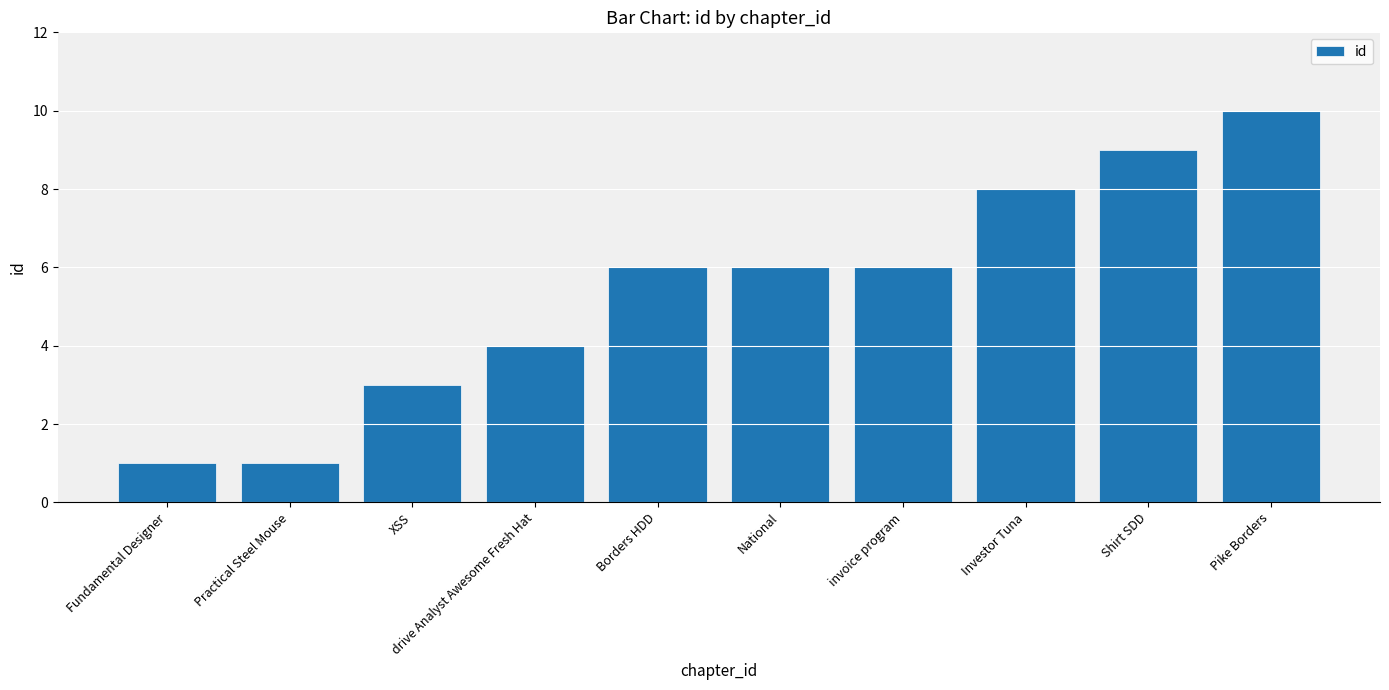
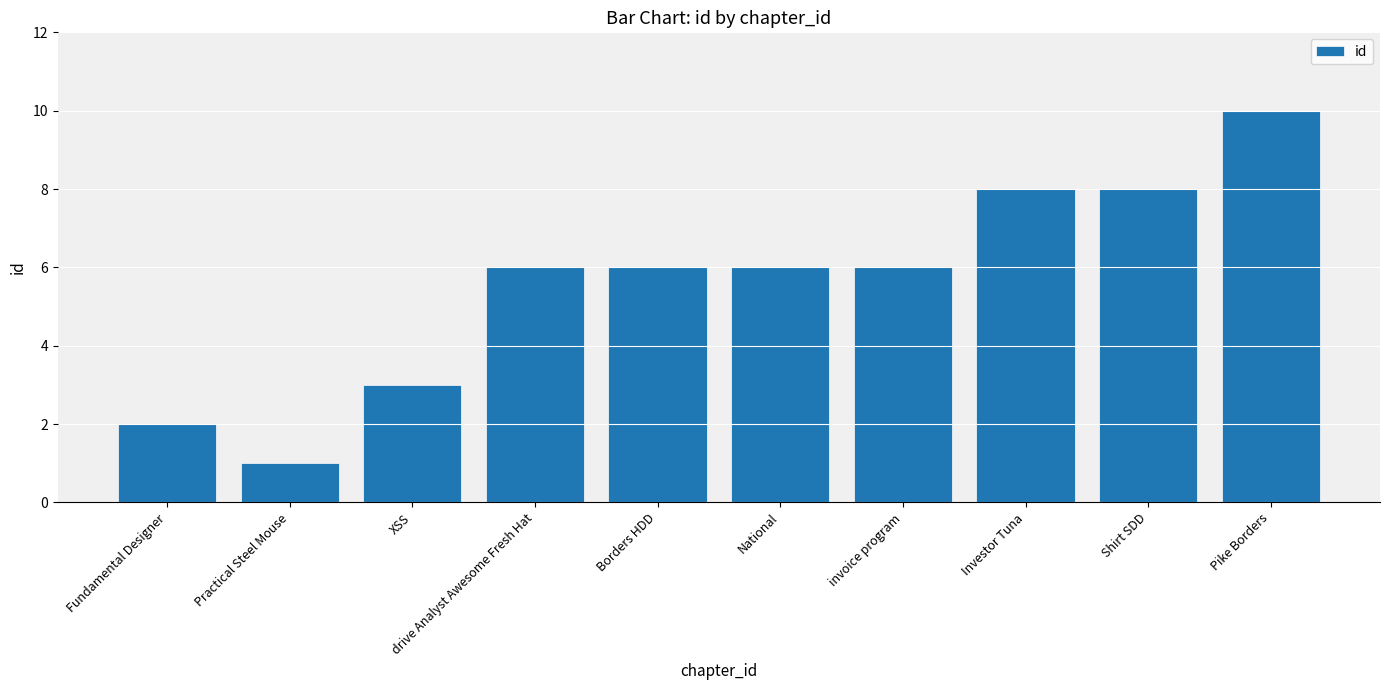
Fundamental Designer: 1 -> 2
drive Analyst Awesome Fresh Hat: 4 -> 6
Shirt SDD: 9 -> 8
